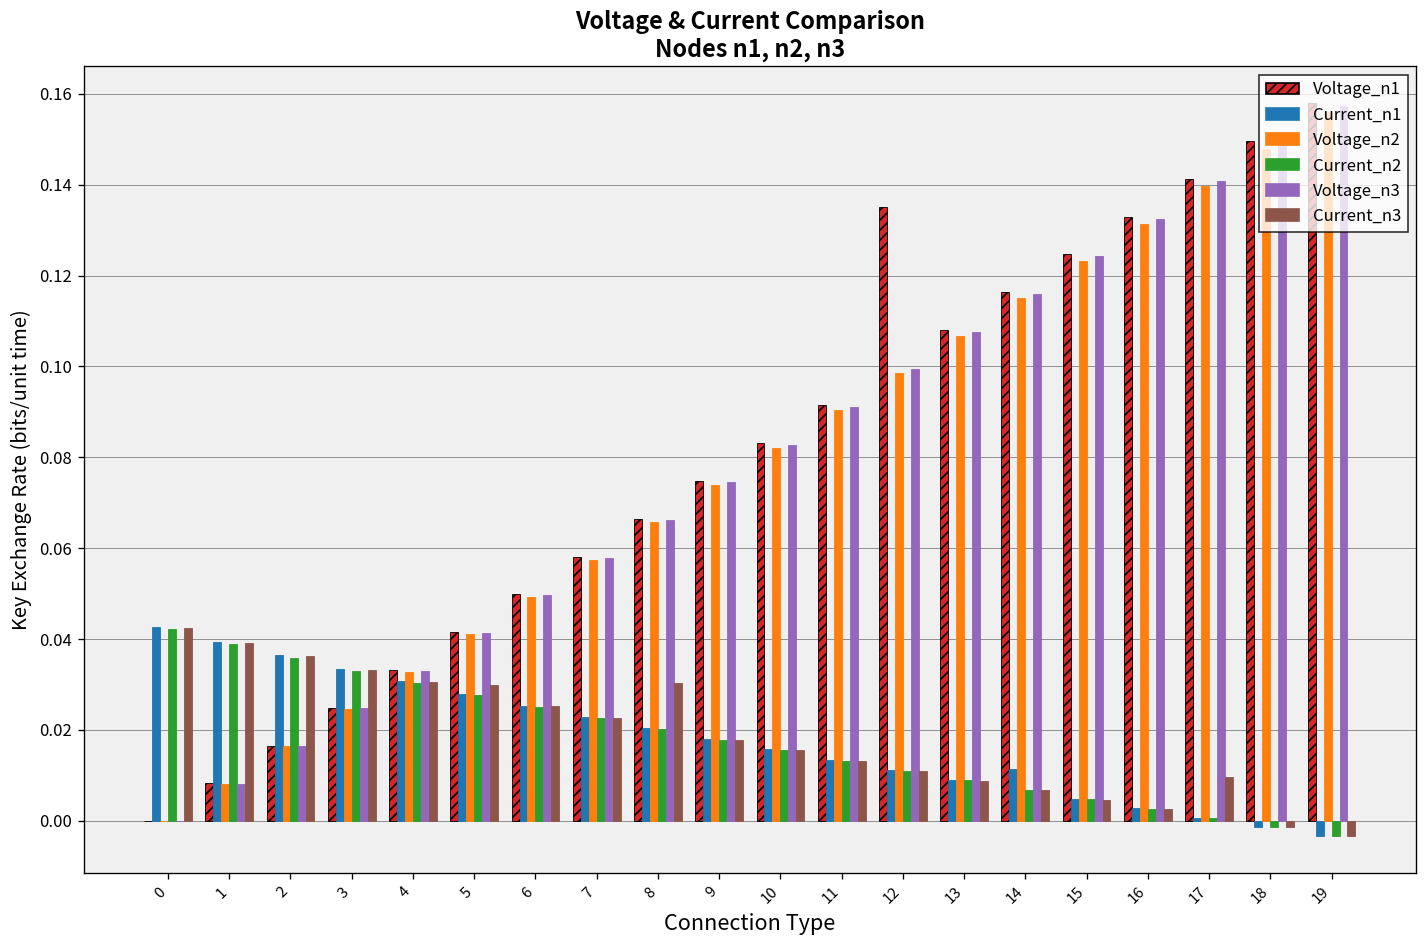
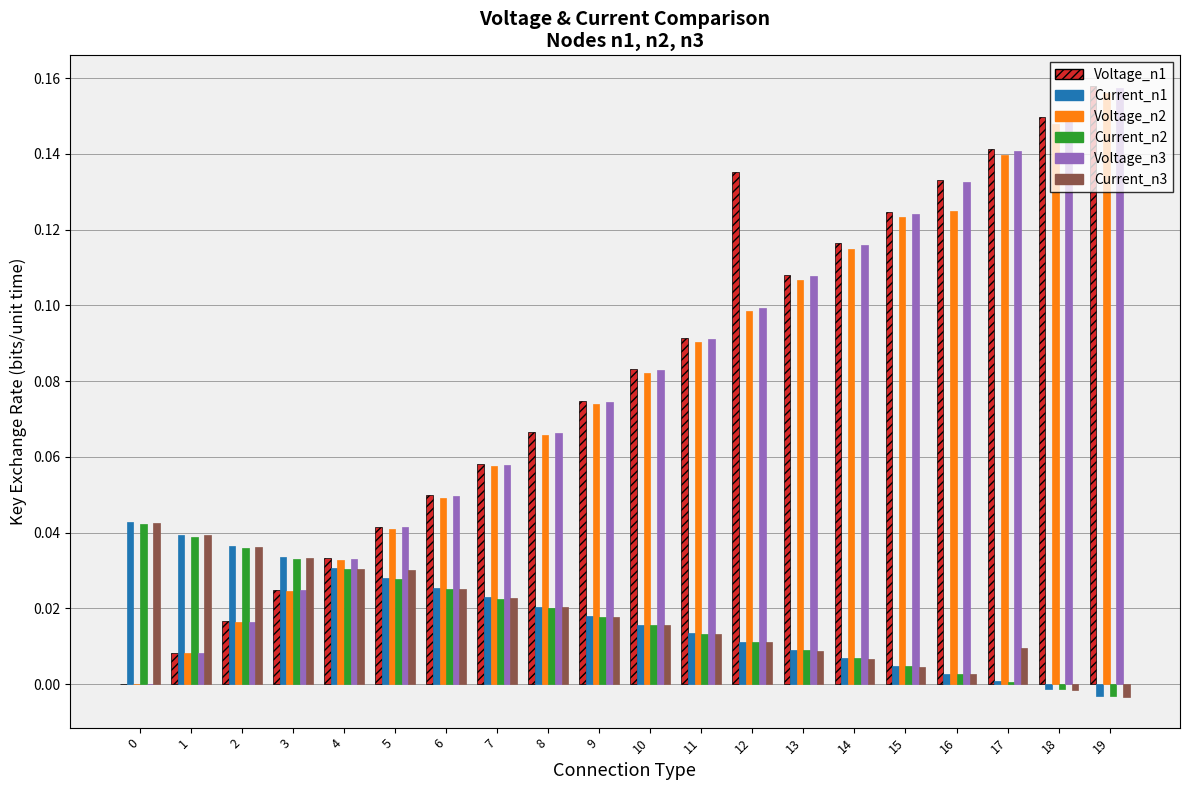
Current_n3, 8: 0.030 -> 0.020
Current_n1, 14: 0.011 -> 0.007
Voltage_n2, 16: 0.131 -> 0.125
